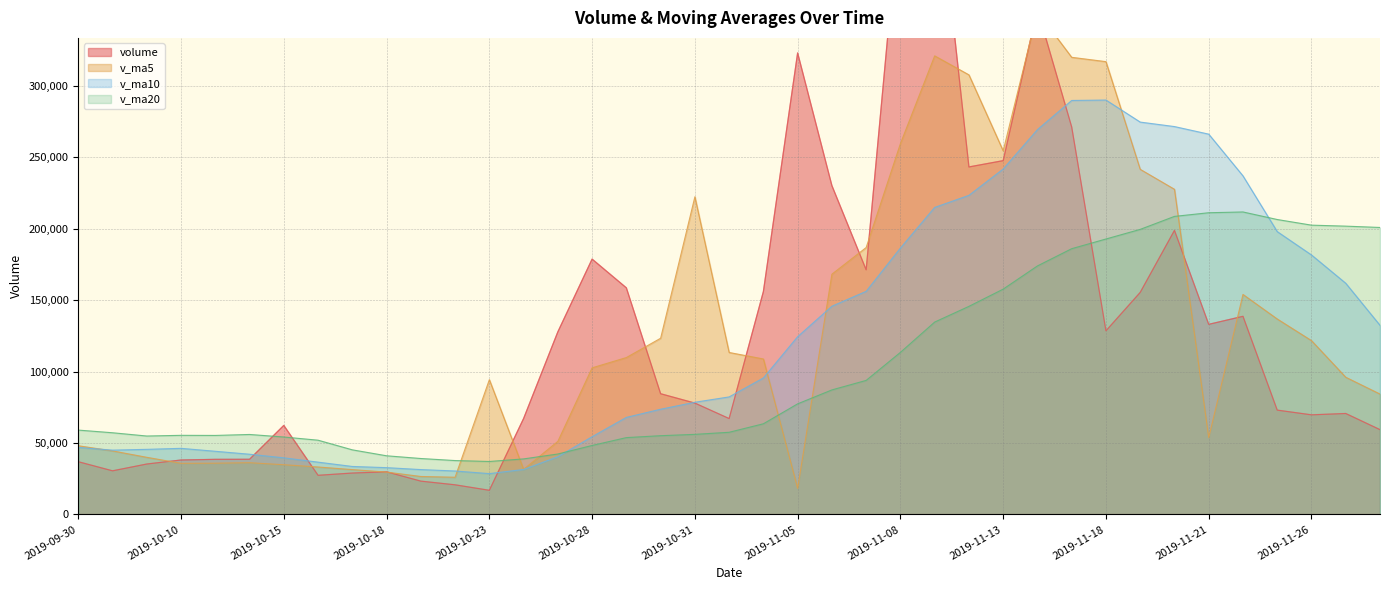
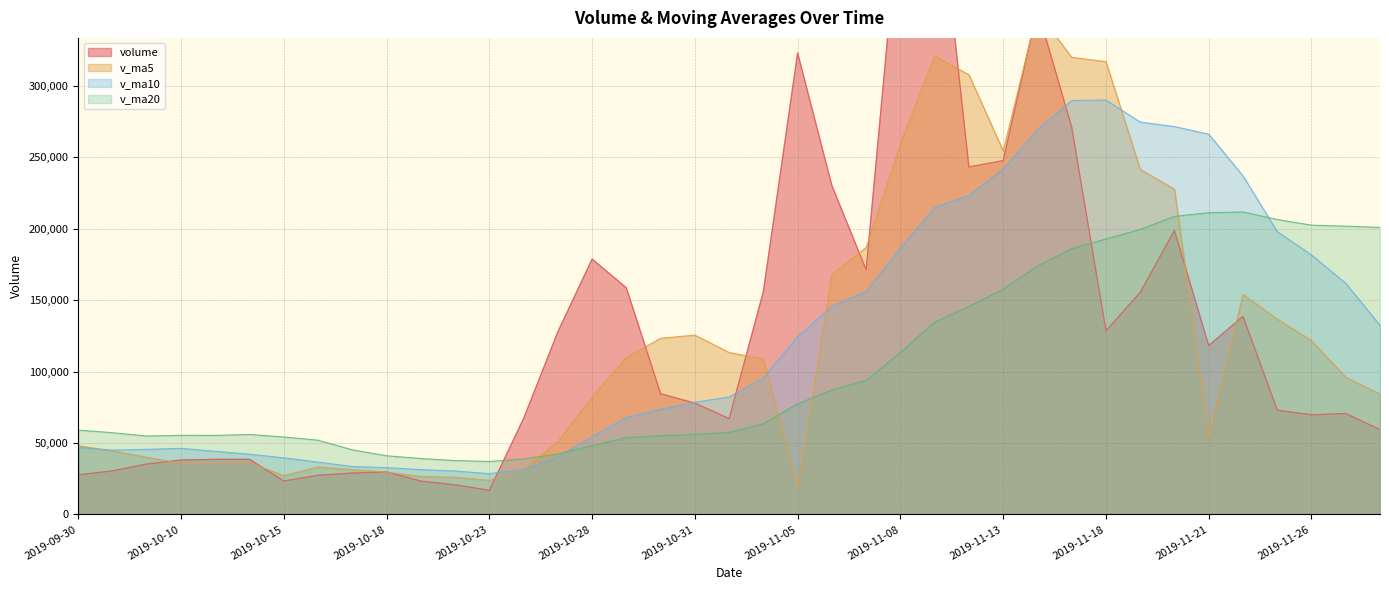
volume, 2019-09-30: 37,000 -> 28,000
volume, 2019-10-15: 62,000 -> 23,000
v_ma5, 2019-10-15: 35,000 -> 27,000
v_ma5, 2019-10-23: 94,000 -> 24,000
v_ma5, 2019-10-28: 103,000 -> 82,000
v_ma5, 2019-10-31: 222,000 -> 125,000
volume, 2019-11-21: 133,000 -> 118,000
